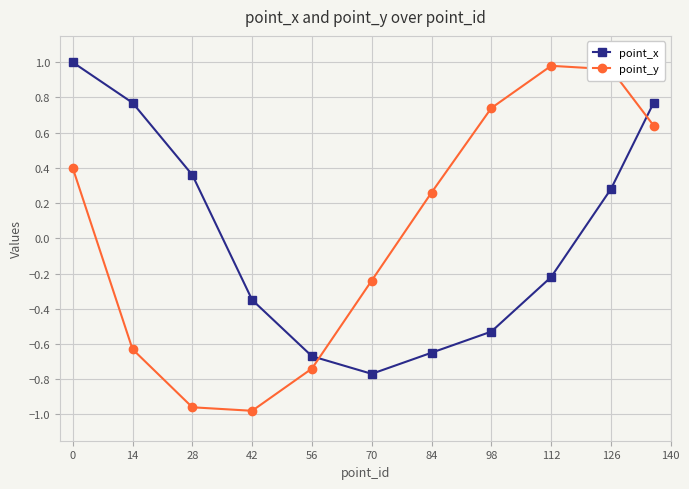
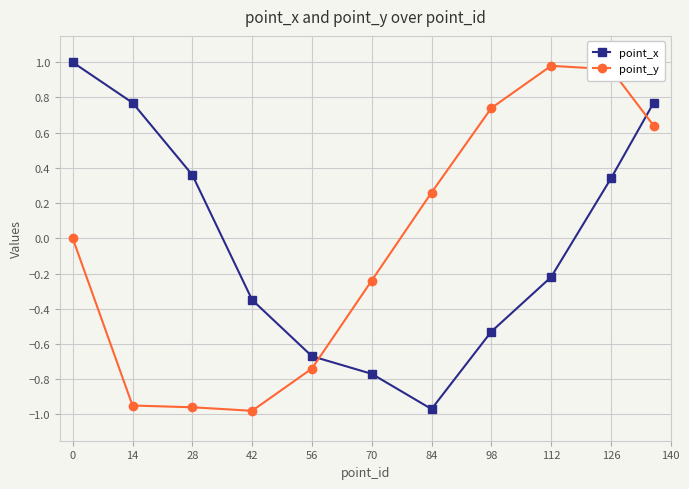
point_y, 0: 0.4 -> 0.0
point_y, 14: -0.63 -> -0.95
point_x, 84: -0.65 -> -0.97
point_x, 126: 0.28 -> 0.34
